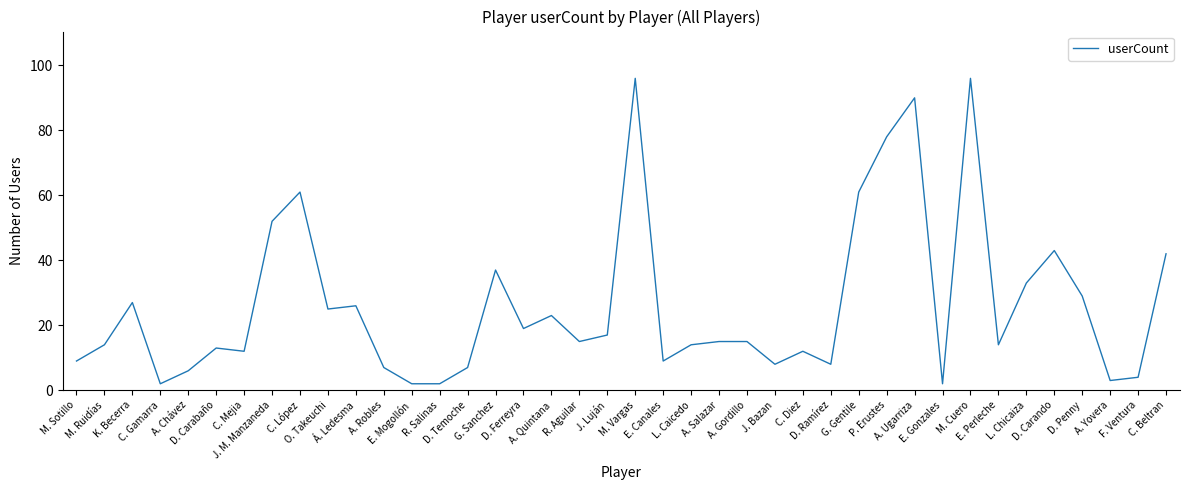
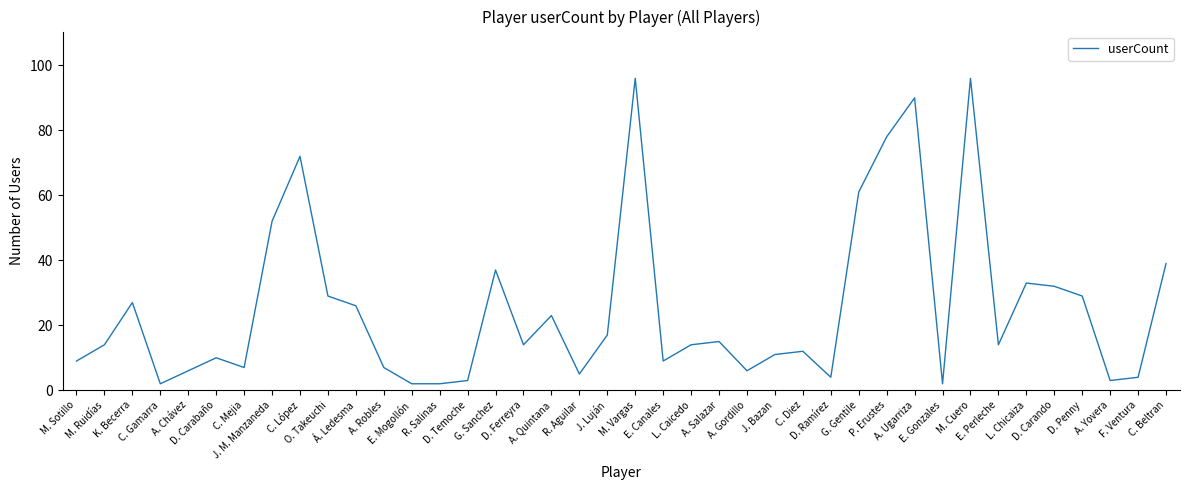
D. Carabaño: 13 -> 10
C. Mejia: 12 -> 7
C. López: 61 -> 72
O. Takeuchi: 25 -> 29
D. Temoche: 7 -> 3
D. Ferreyra: 19 -> 14
R. Aguilar: 15 -> 5
A. Gordillo: 15 -> 6
J. Bazan: 8 -> 11
D. Ramírez: 8 -> 4
D. Carando: 43 -> 32
C. Beltran: 42 -> 39
